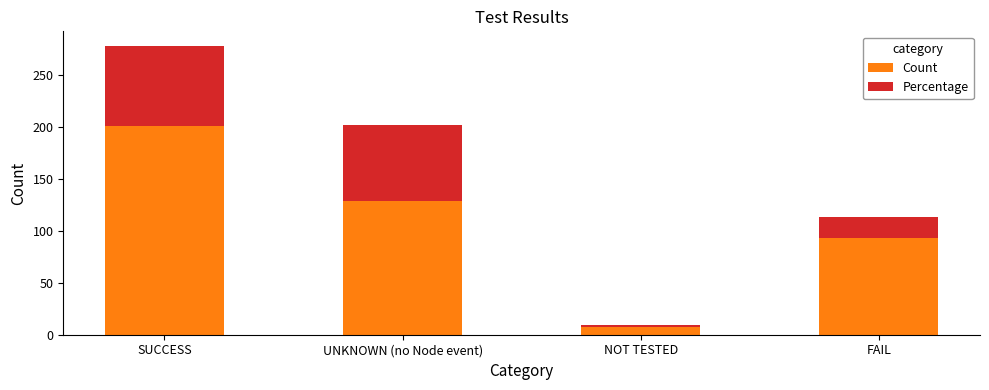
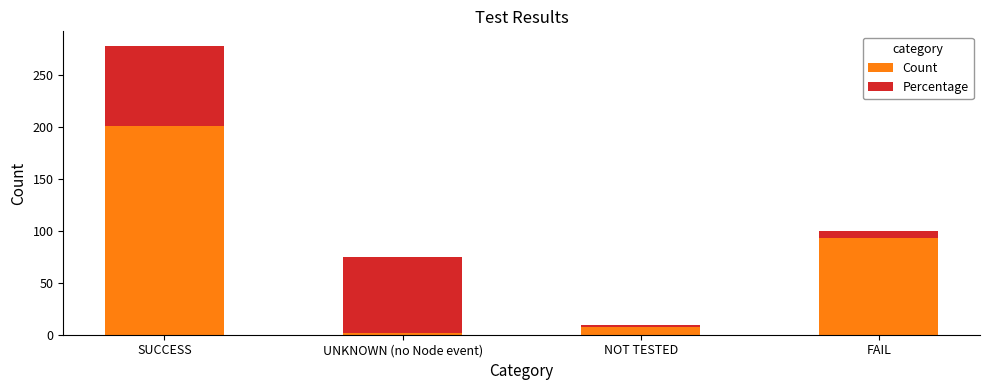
Count, UNKNOWN (no Node event): 129 -> 2
Percentage, FAIL: 20 -> 6
